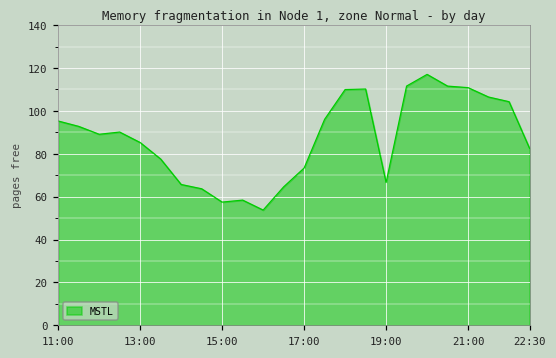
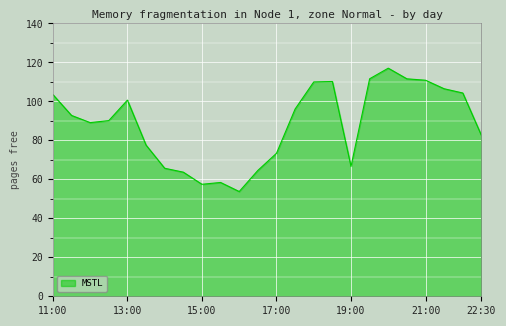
11:00: 95 -> 104
13:00: 85 -> 101
